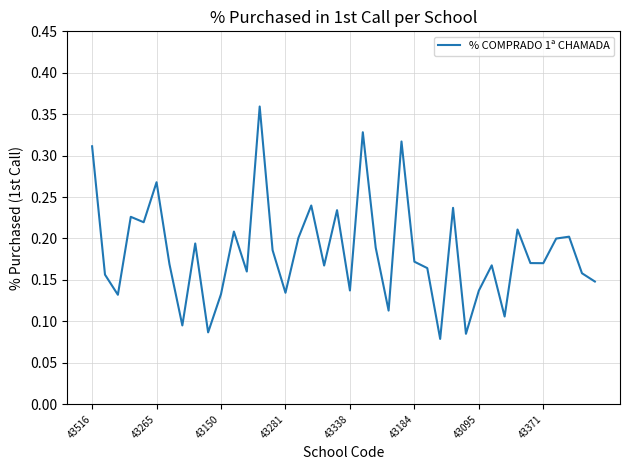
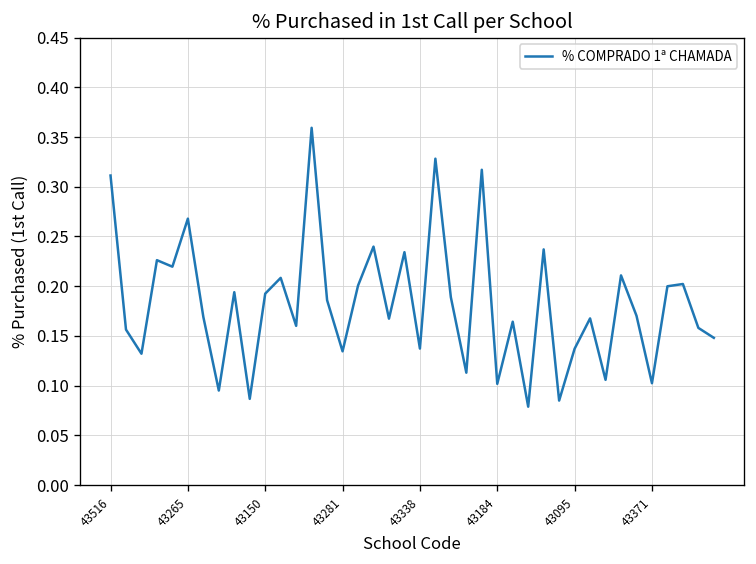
43150: 0.13 -> 0.19
43184: 0.17 -> 0.10
43371: 0.17 -> 0.10
